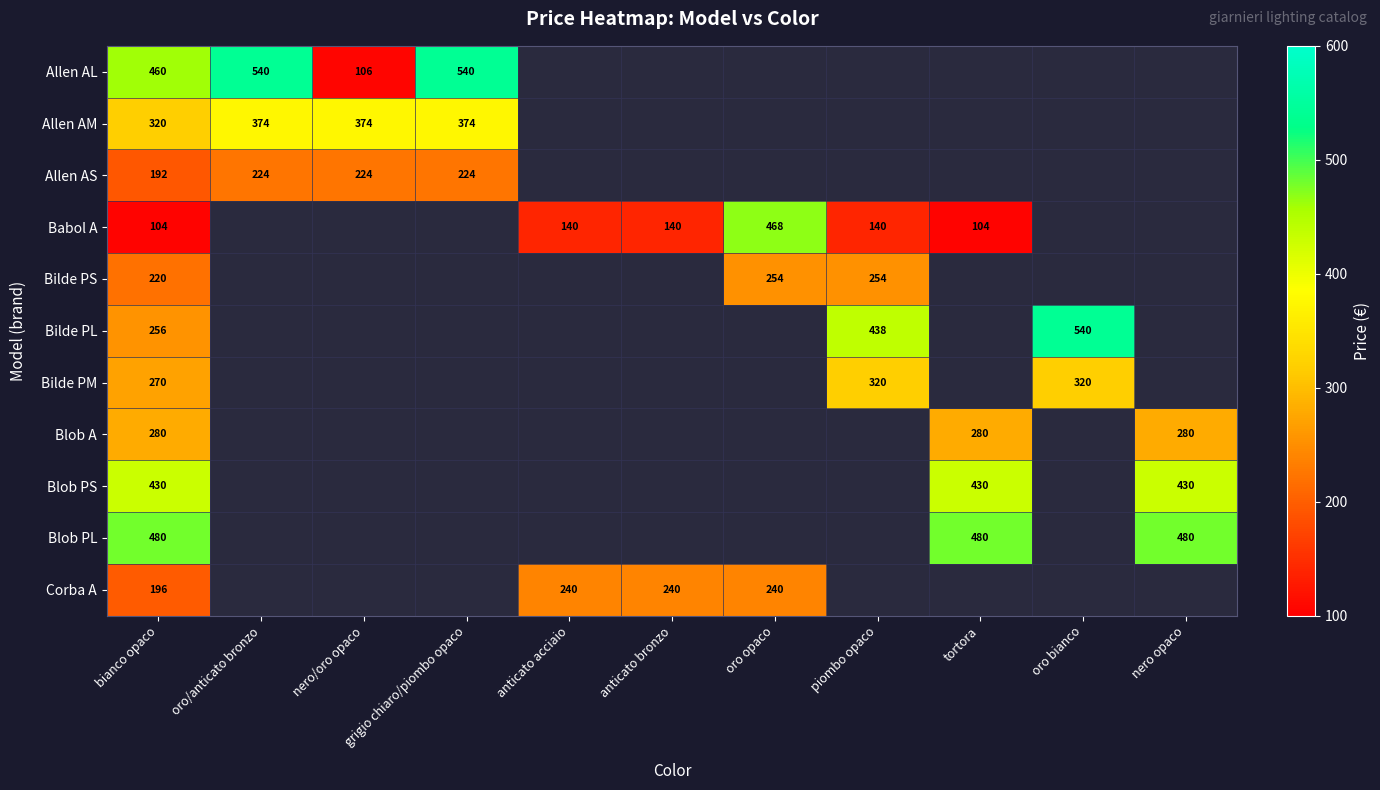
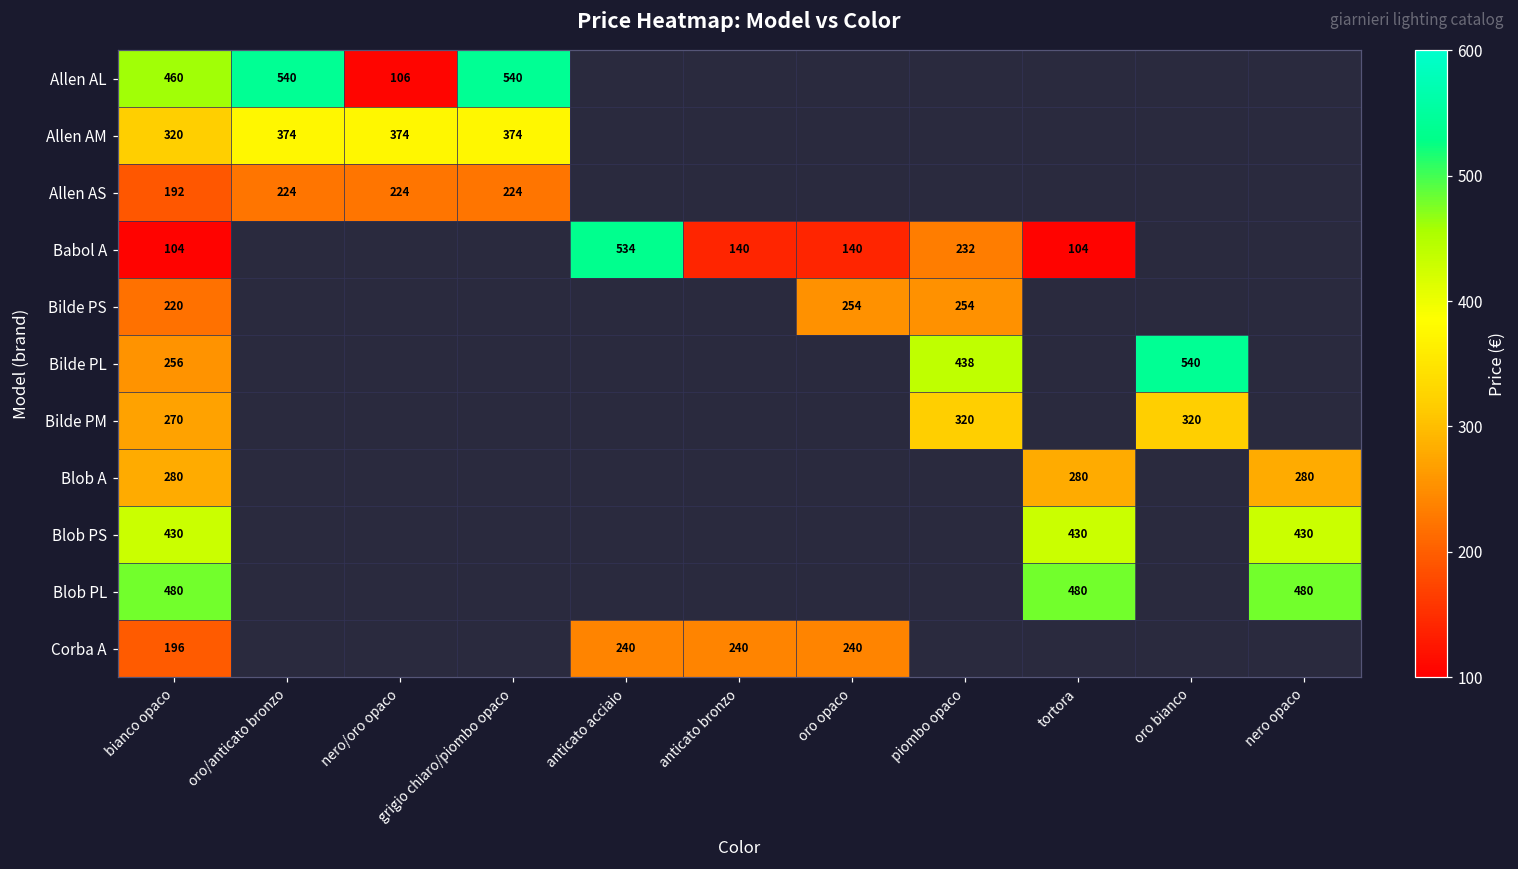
Babol A, anticato acciaio: 140 -> 534
Babol A, oro opaco: 468 -> 140
Babol A, piombo opaco: 140 -> 232
